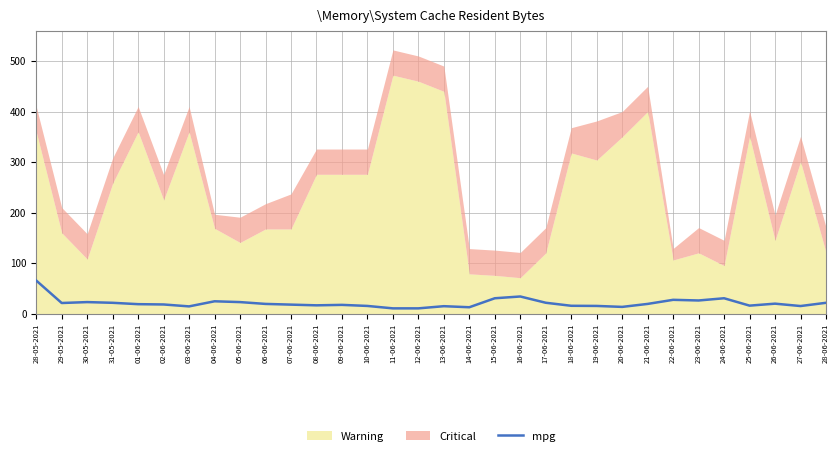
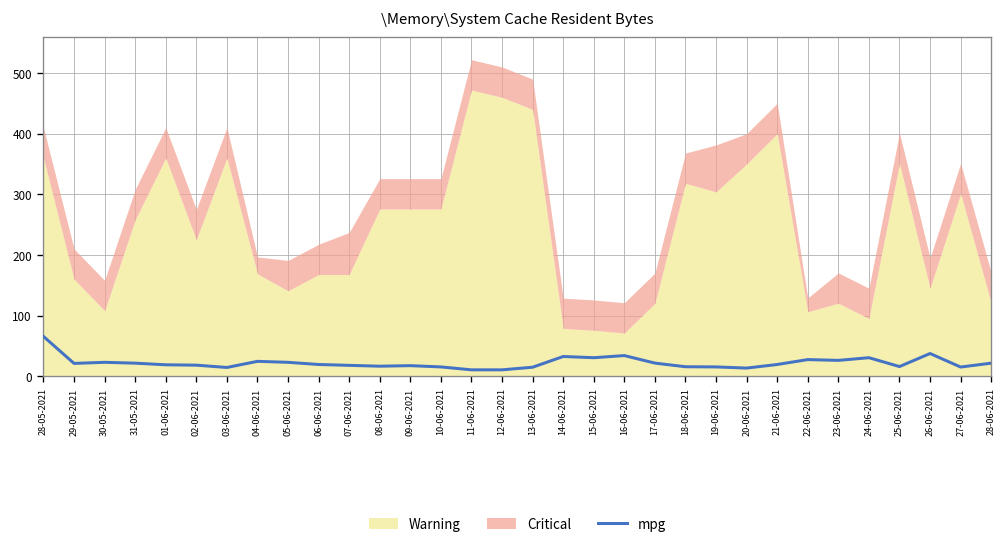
mpg, 14-06-2021: 10 -> 30
mpg, 26-06-2021: 20 -> 40
